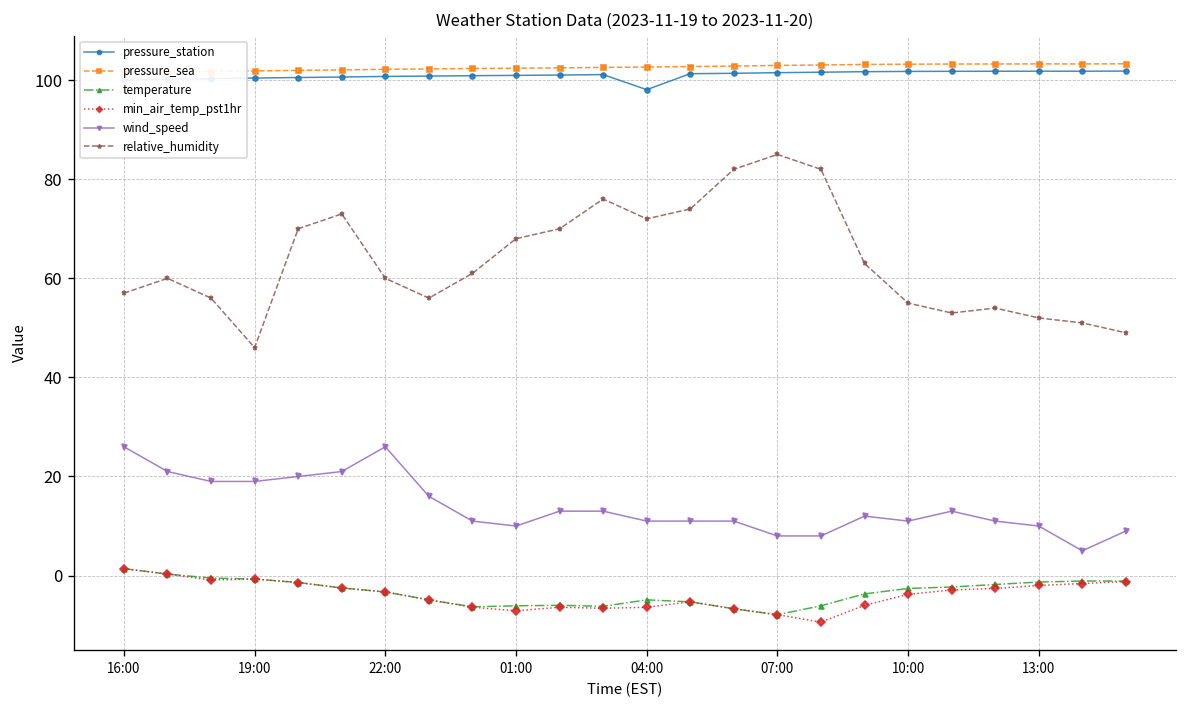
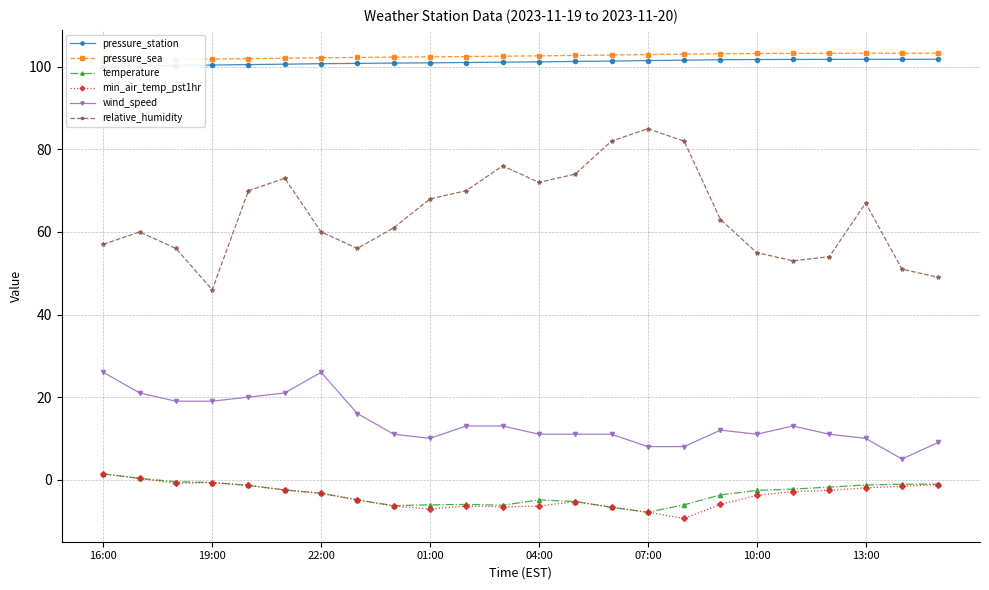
pressure_station, 04:00: 98 -> 101
relative_humidity, 13:00: 52 -> 67
